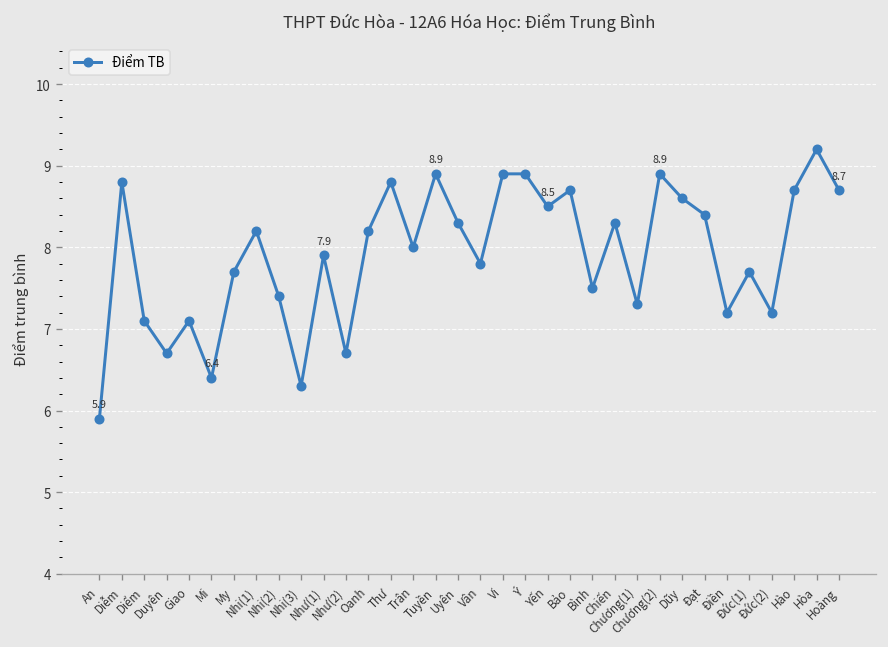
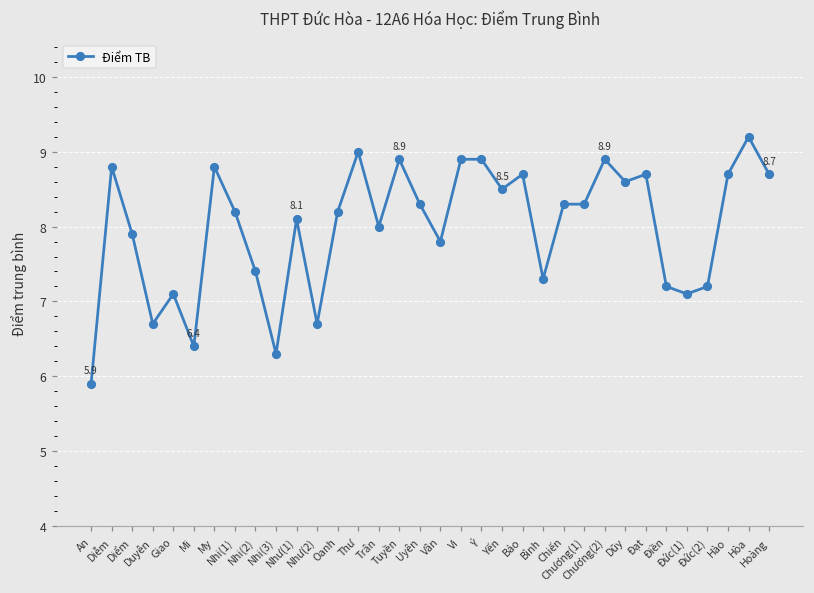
Diểm: 7.1 -> 7.9
My: 7.7 -> 8.8
Như(1): 7.9 -> 8.1
Thư: 8.8 -> 9.0
Bình: 7.5 -> 7.3
Chương(1): 7.3 -> 8.3
Đạt: 8.4 -> 8.7
Đức(1): 7.7 -> 7.1
